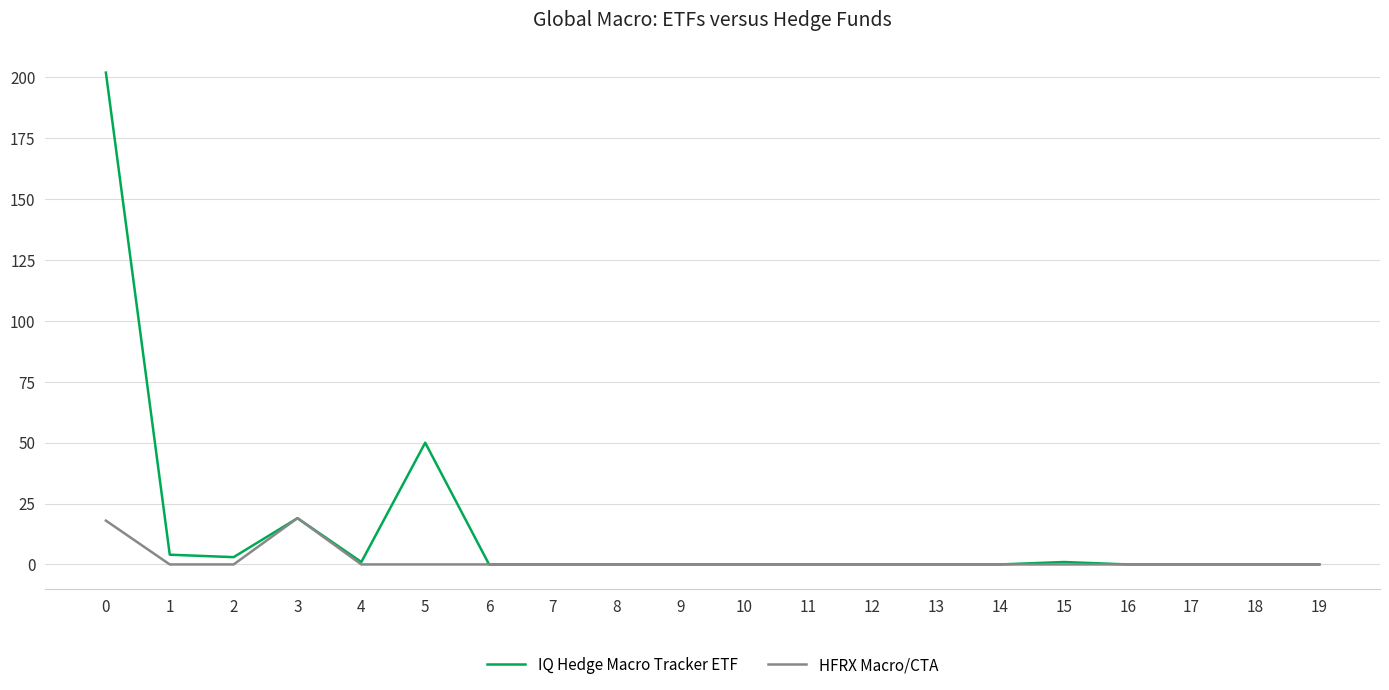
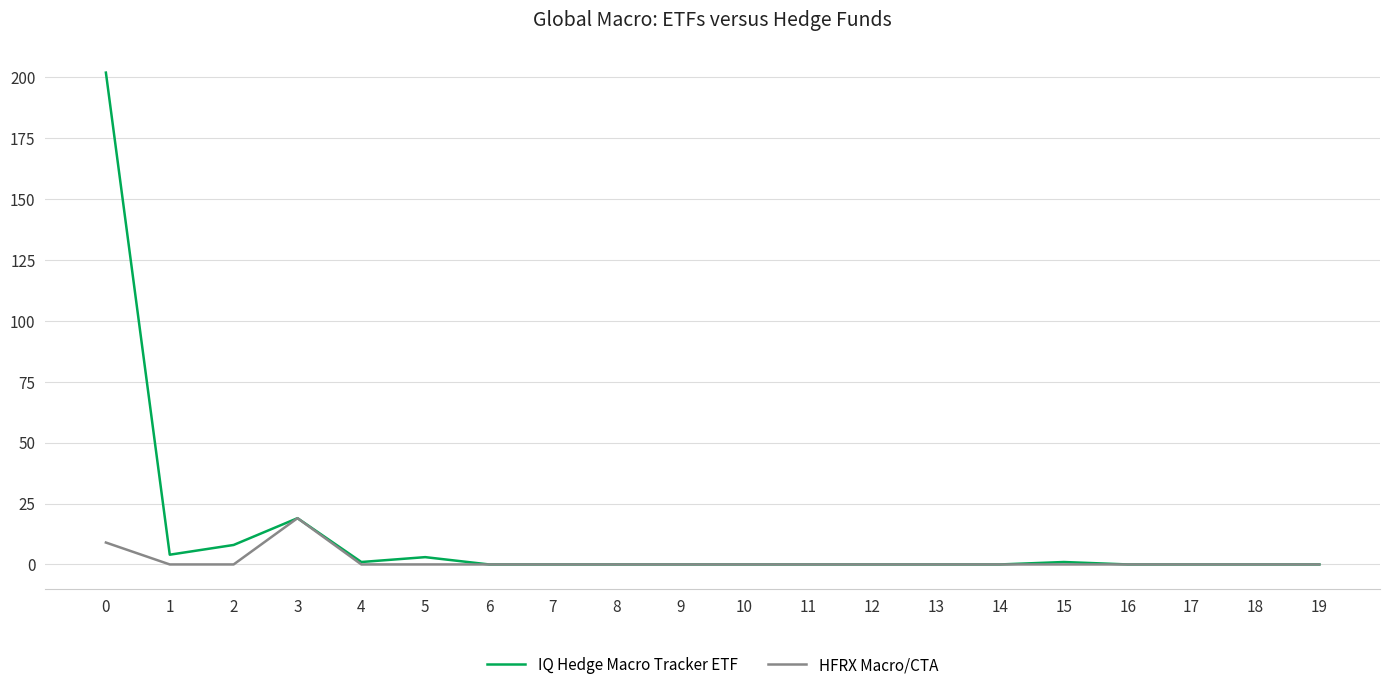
HFRX Macro/CTA, 0: 18 -> 9
IQ Hedge Macro Tracker ETF, 2: 3 -> 8
IQ Hedge Macro Tracker ETF, 5: 50 -> 3
